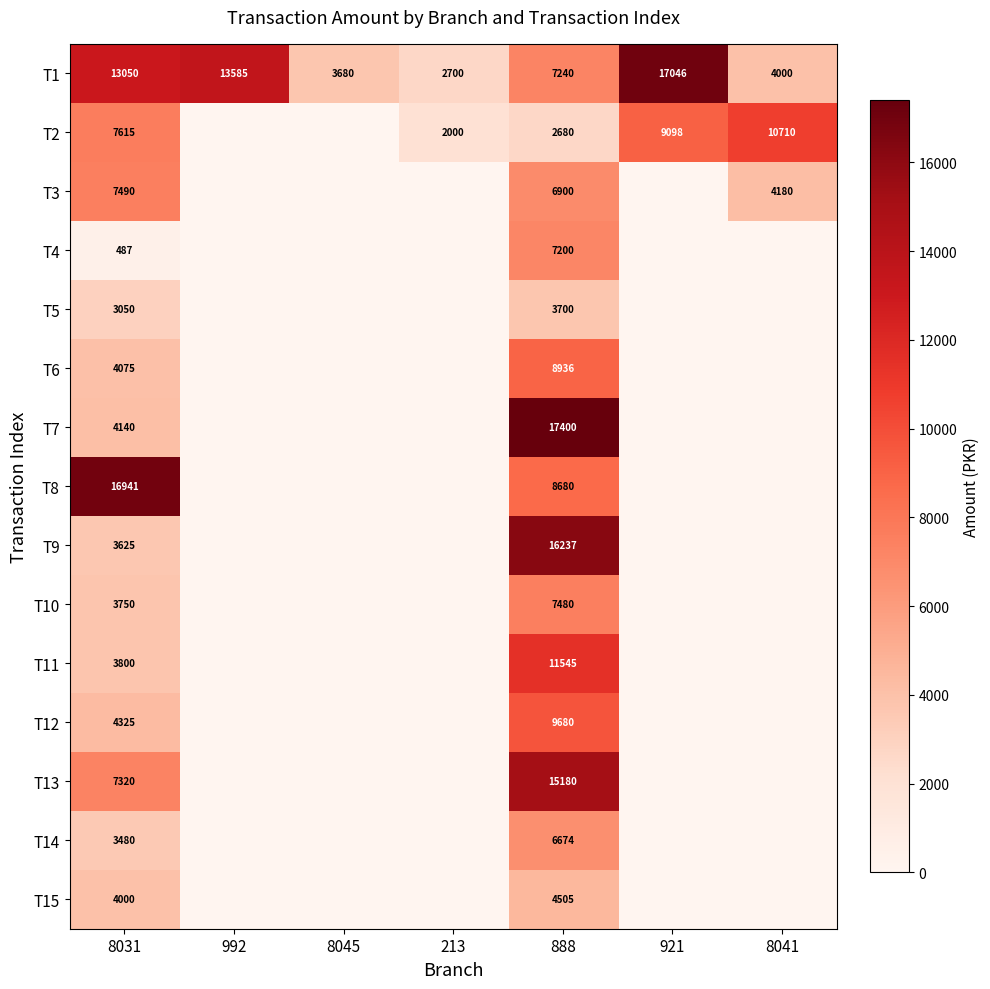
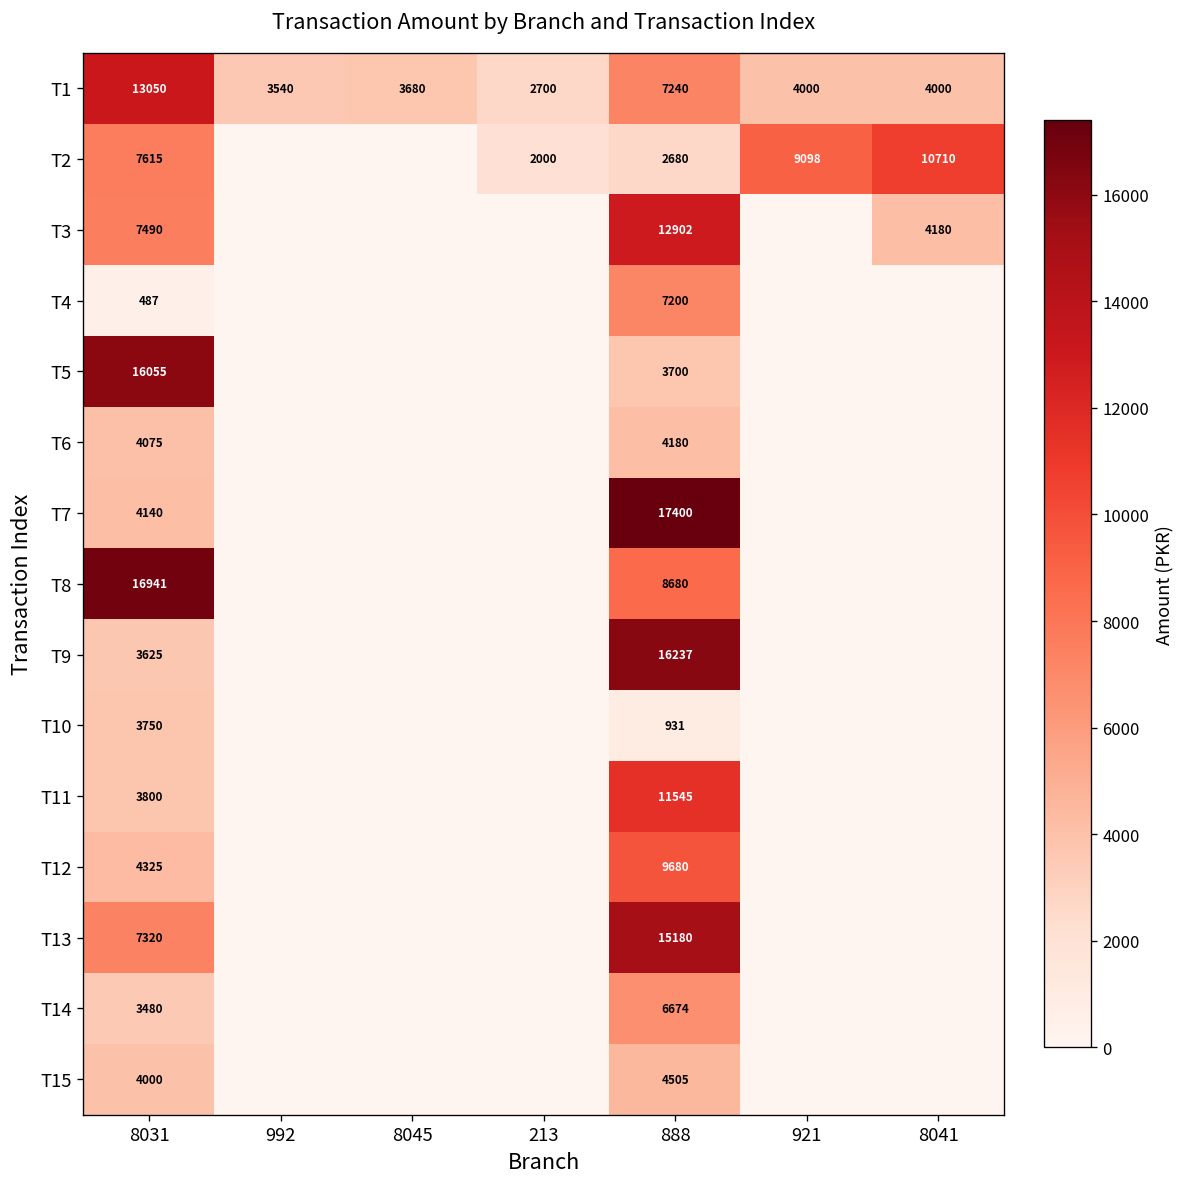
T1, 992: 13585 -> 3540
T1, 921: 17046 -> 4000
T3, 888: 6900 -> 12902
T5, 8031: 3050 -> 16055
T6, 888: 8936 -> 4180
T10, 888: 7480 -> 931
